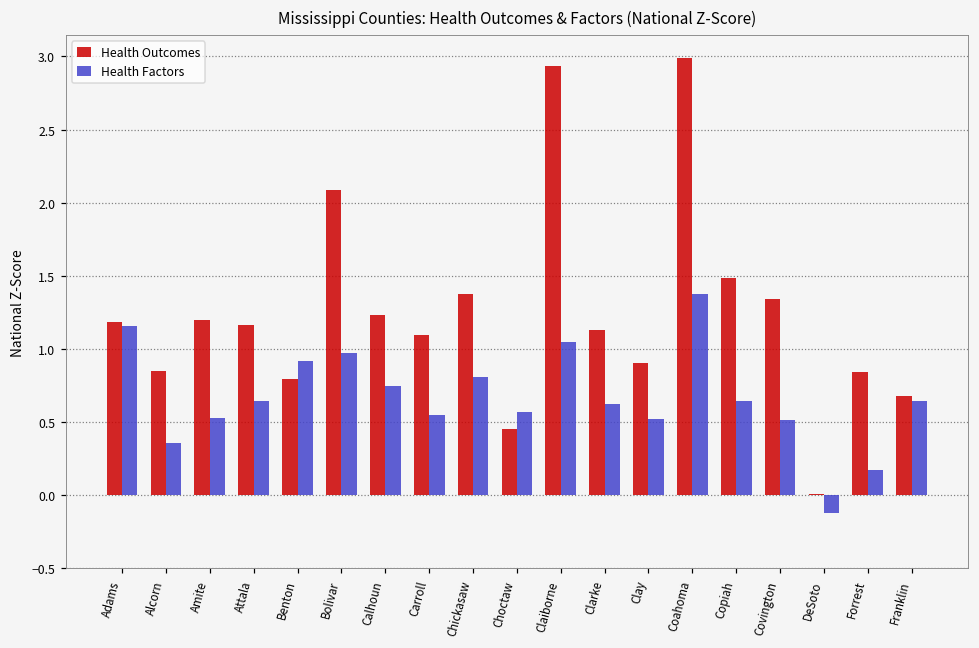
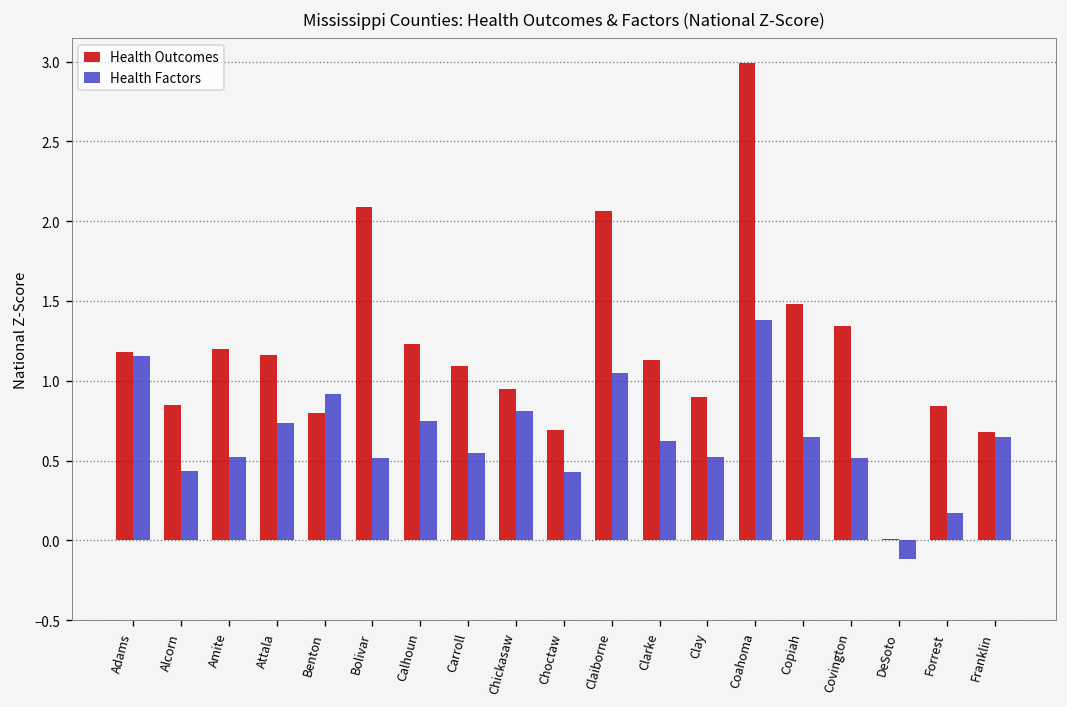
Health Factors, Alcorn: 0.36 -> 0.44
Health Factors, Attala: 0.65 -> 0.73
Health Factors, Bolivar: 0.97 -> 0.52
Health Outcomes, Chickasaw: 1.37 -> 0.95
Health Outcomes, Choctaw: 0.45 -> 0.69
Health Factors, Choctaw: 0.57 -> 0.43
Health Outcomes, Claiborne: 2.93 -> 2.07
